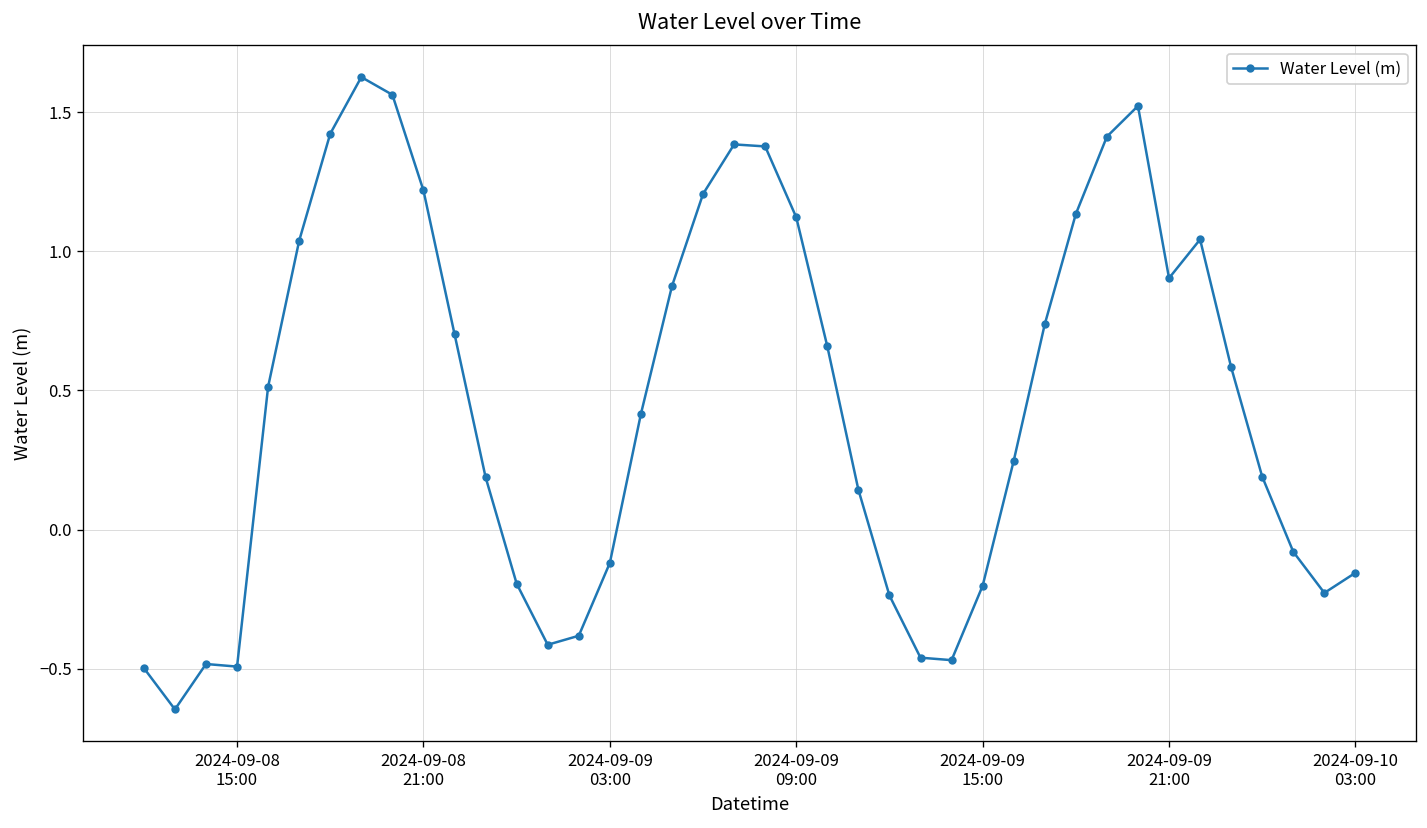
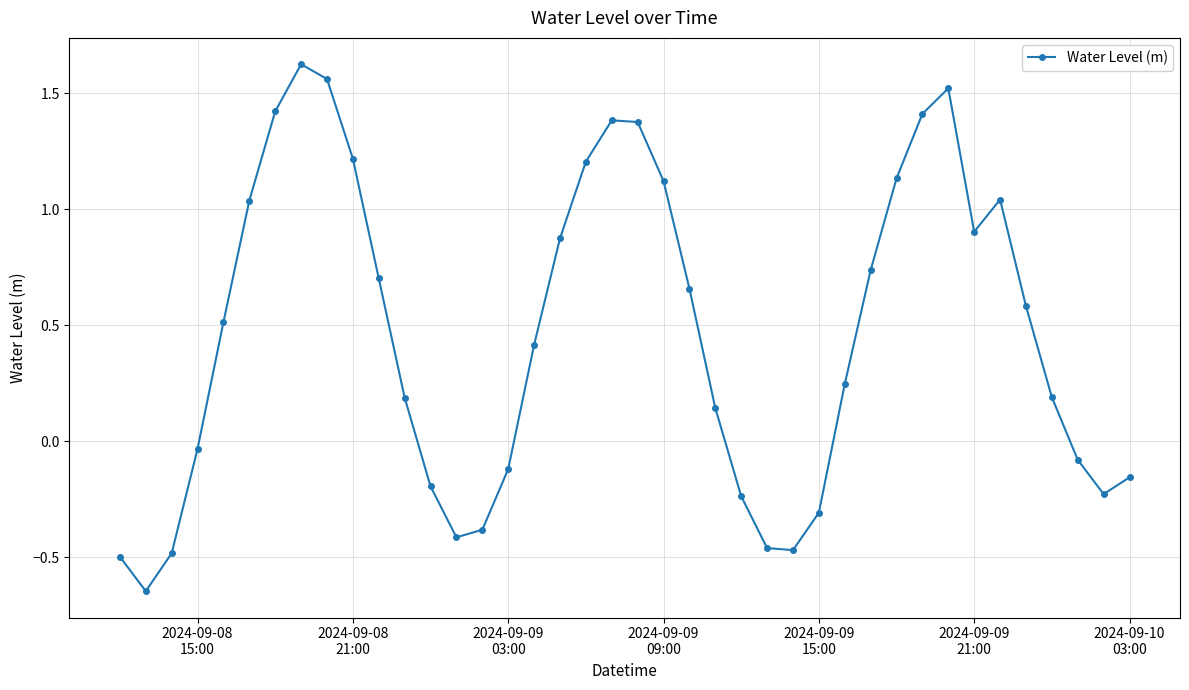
2024-09-08 15:00: -0.49 -> -0.03
2024-09-09 15:00: -0.20 -> -0.31
